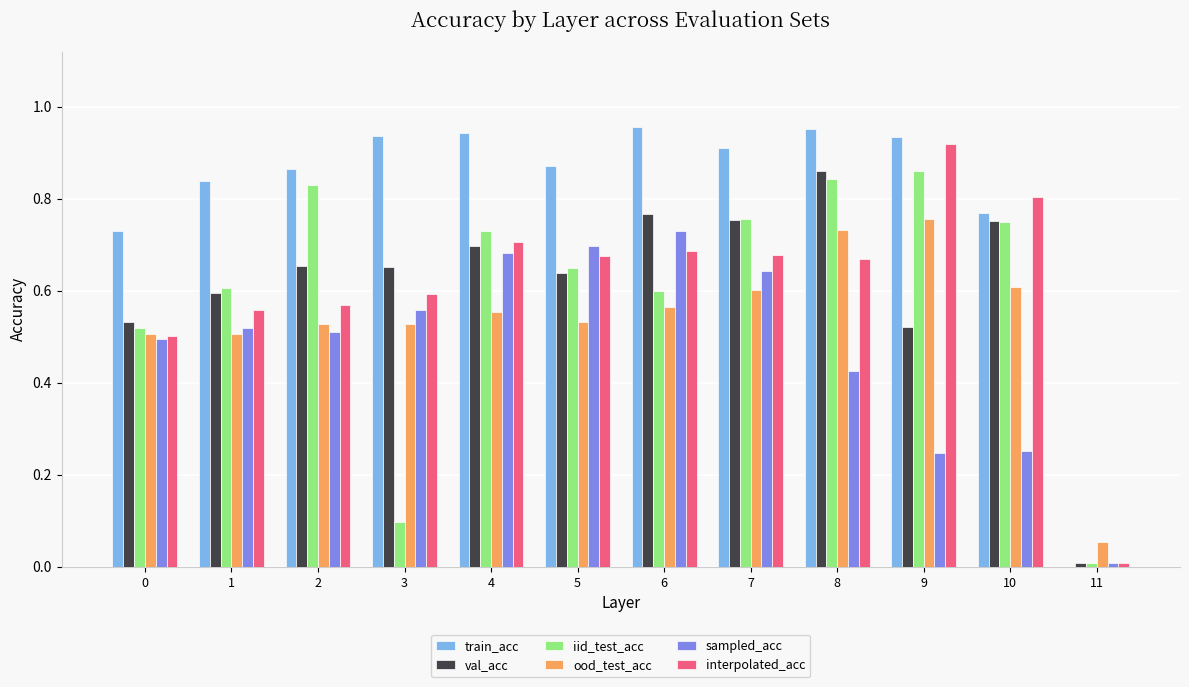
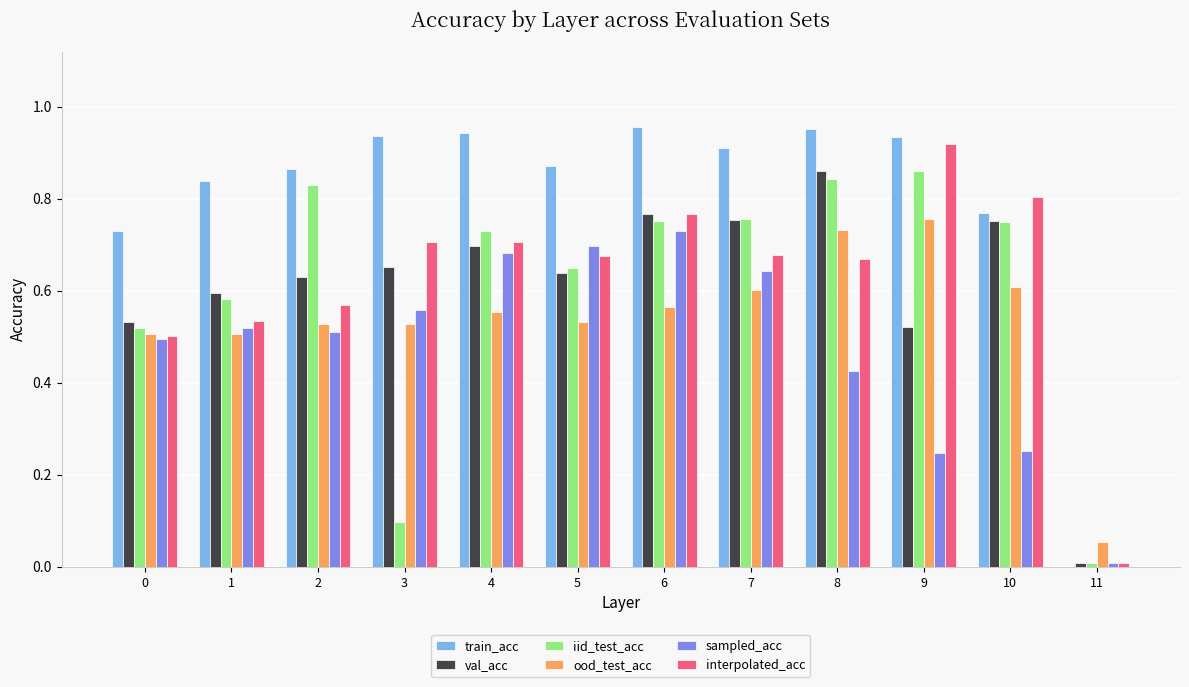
iid_test_acc, 1: 0.61 -> 0.58
interpolated_acc, 1: 0.56 -> 0.53
val_acc, 2: 0.65 -> 0.63
interpolated_acc, 3: 0.59 -> 0.71
iid_test_acc, 6: 0.60 -> 0.75
interpolated_acc, 6: 0.69 -> 0.77
